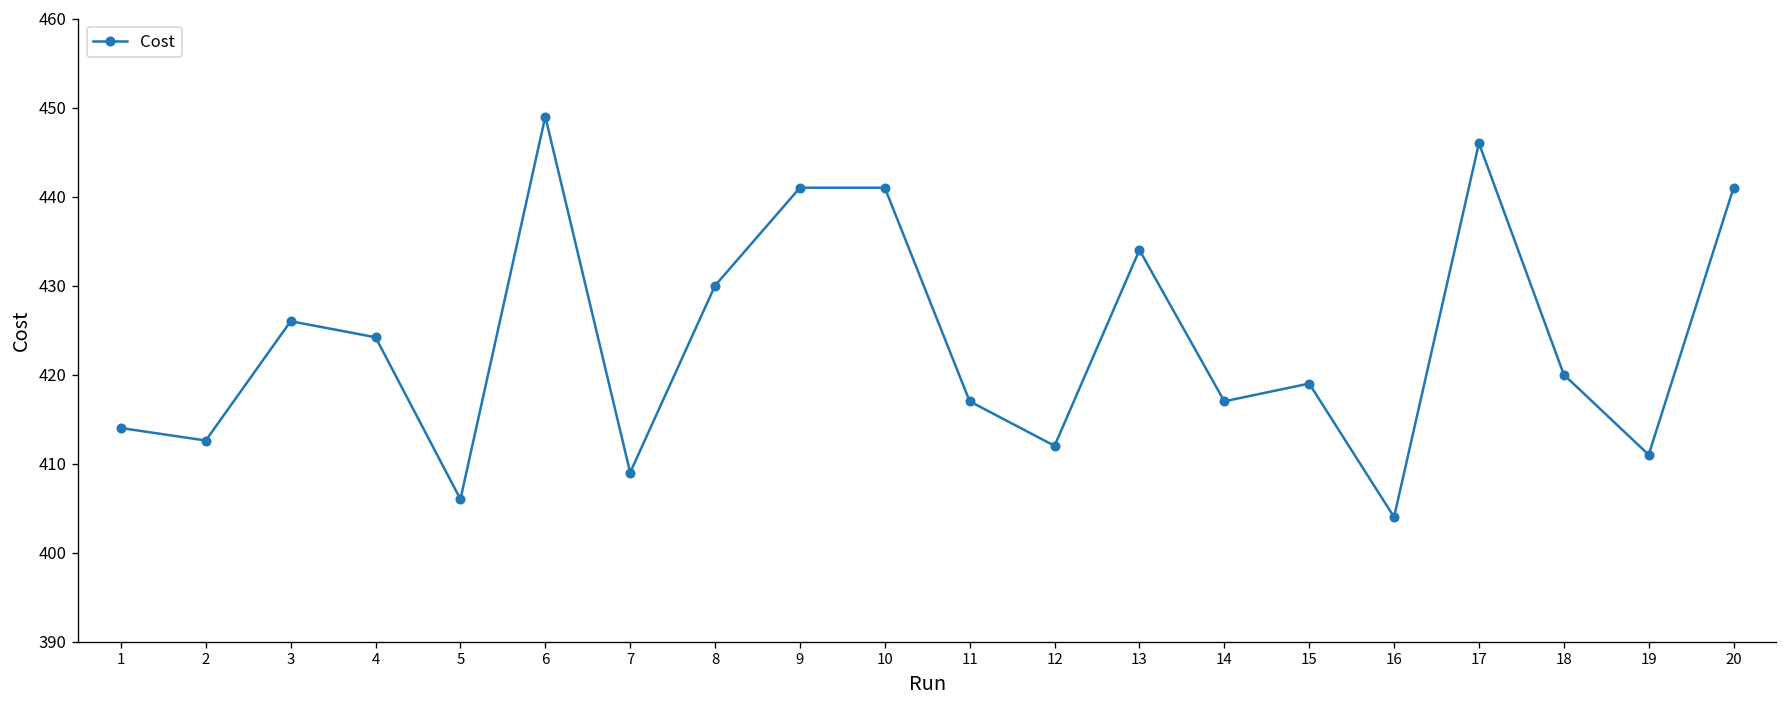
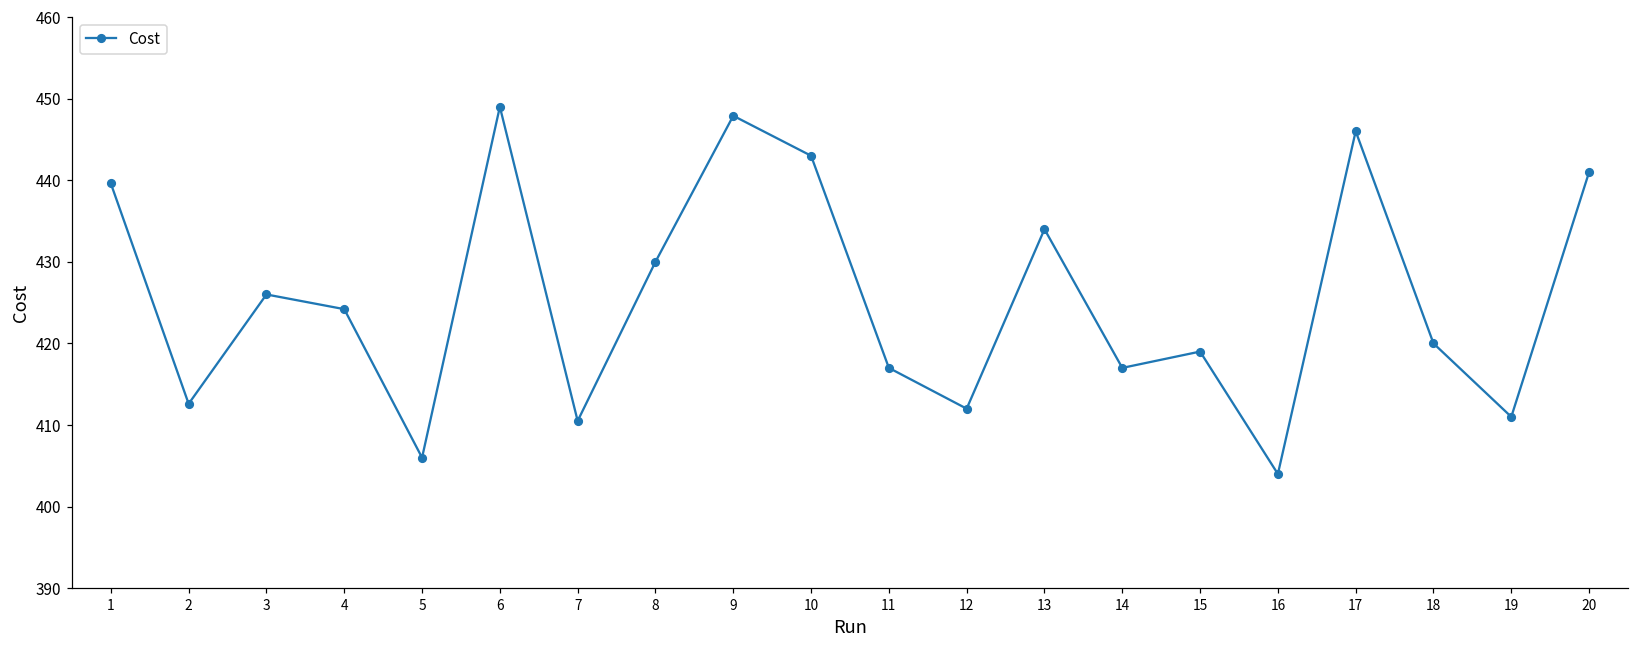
1: 414 -> 440
7: 409 -> 411
9: 441 -> 448
10: 441 -> 443
